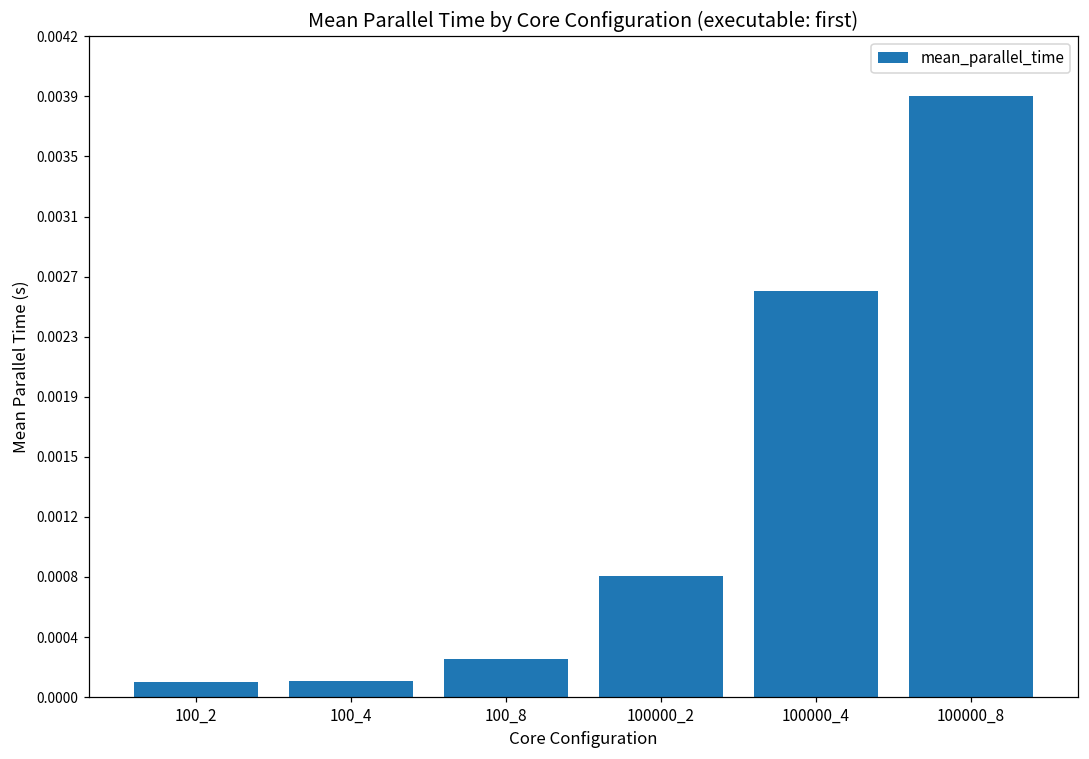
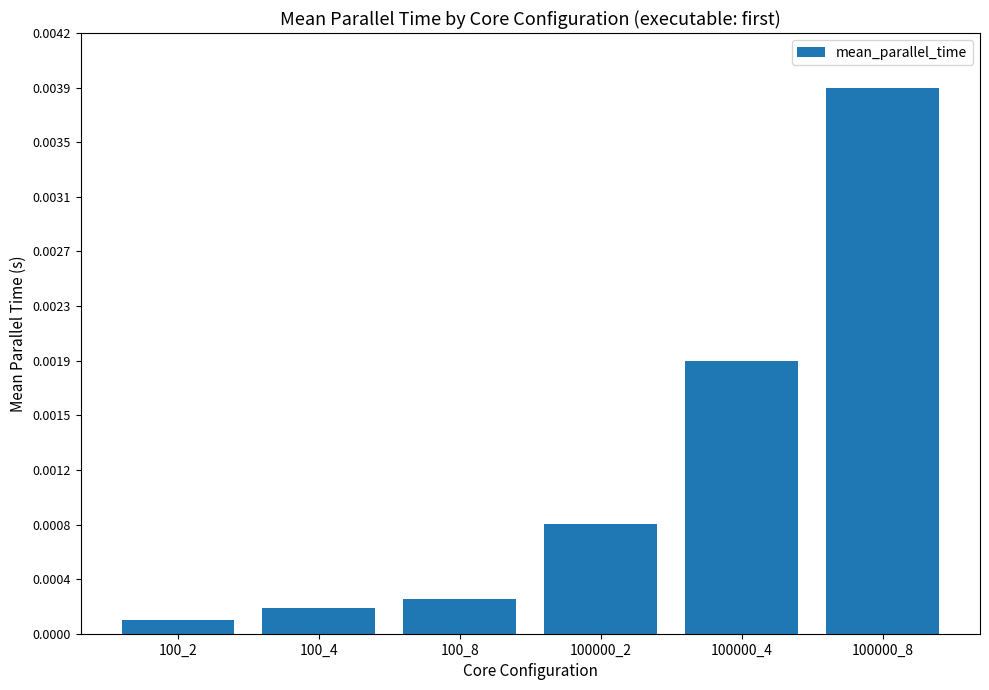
100_4: 0.00010 -> 0.00018
100000_4: 0.00260 -> 0.00192
